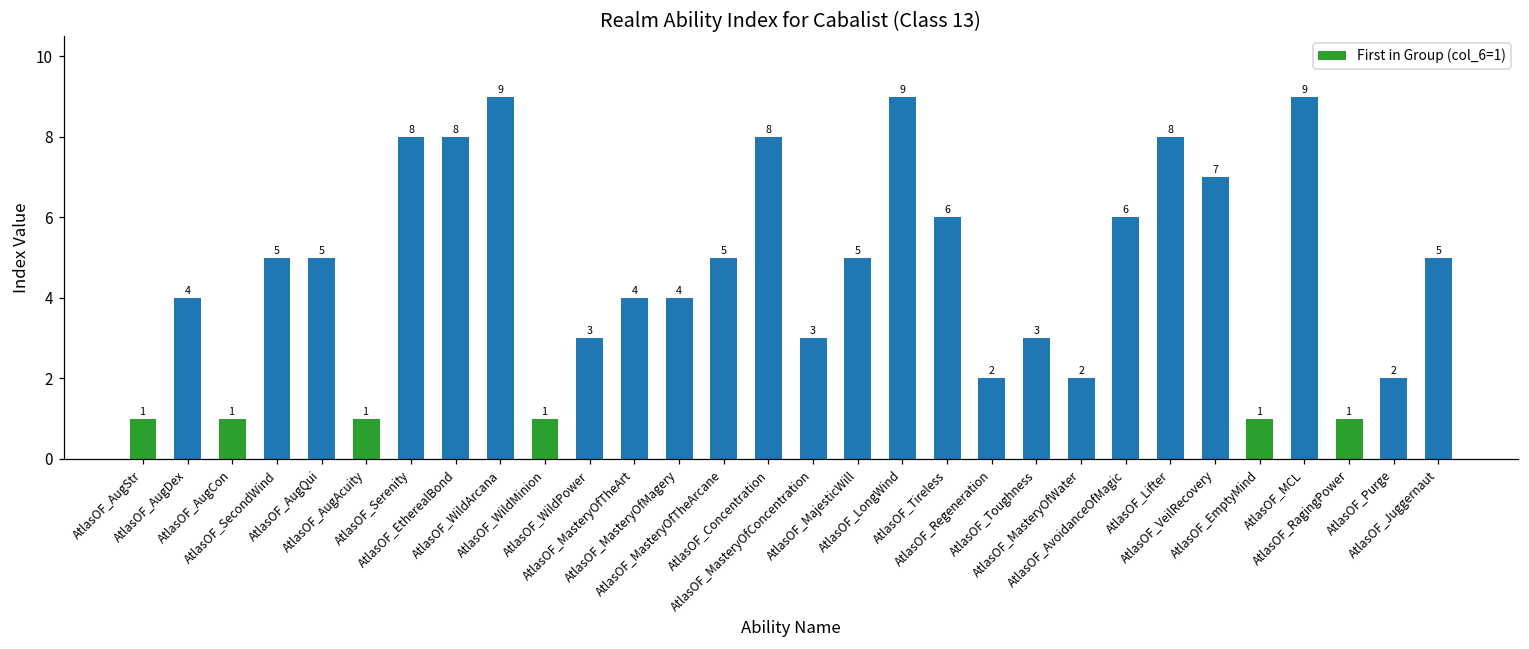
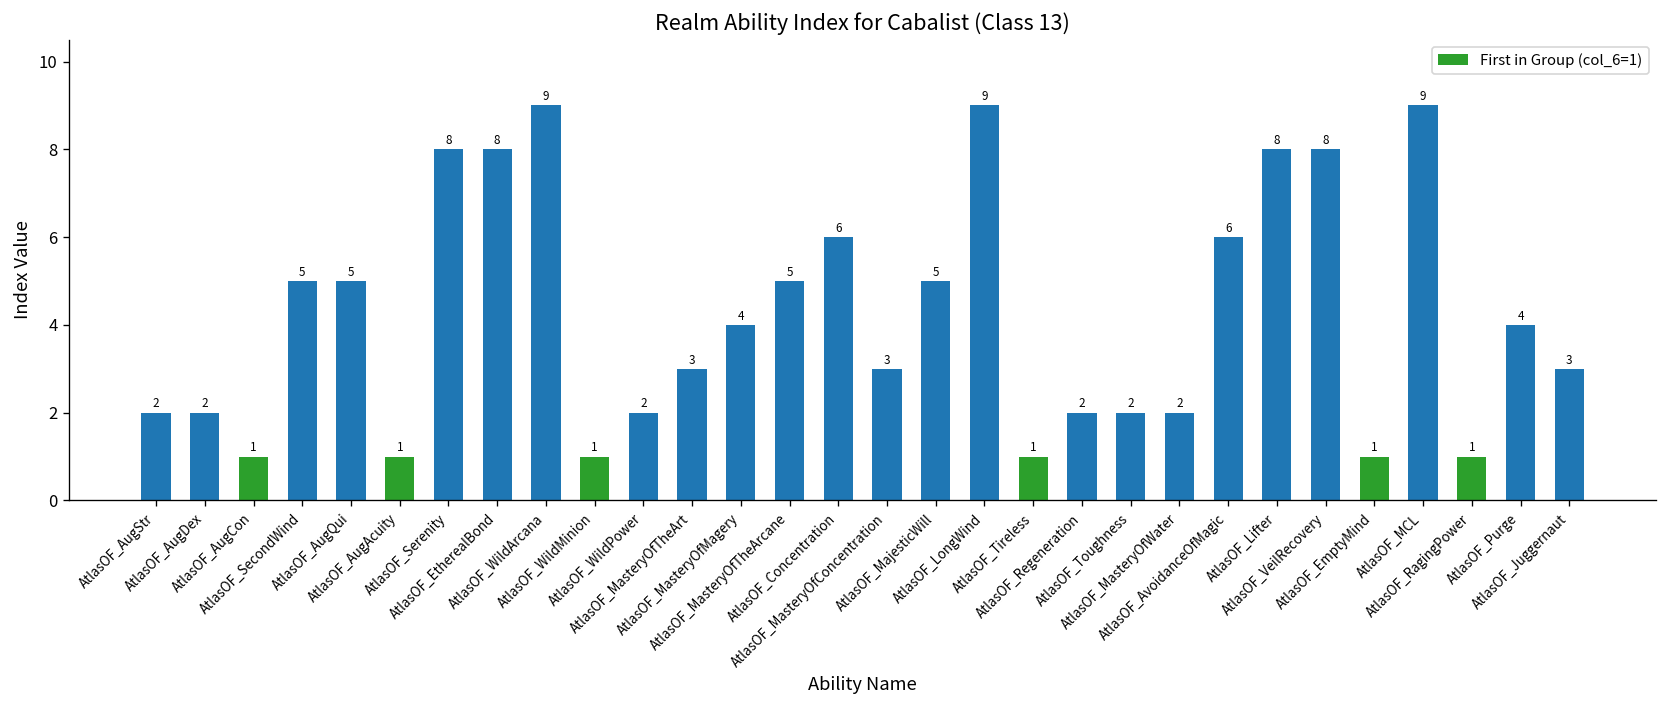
AtlasOF_AugStr: 1 -> 2
AtlasOF_AugDex: 4 -> 2
AtlasOF_WildPower: 3 -> 2
AtlasOF_MasteryOfTheArt: 4 -> 3
AtlasOF_Concentration: 8 -> 6
AtlasOF_Tireless: 6 -> 1
AtlasOF_Toughness: 3 -> 2
AtlasOF_VeilRecovery: 7 -> 8
AtlasOF_Purge: 2 -> 4
AtlasOF_Juggernaut: 5 -> 3
